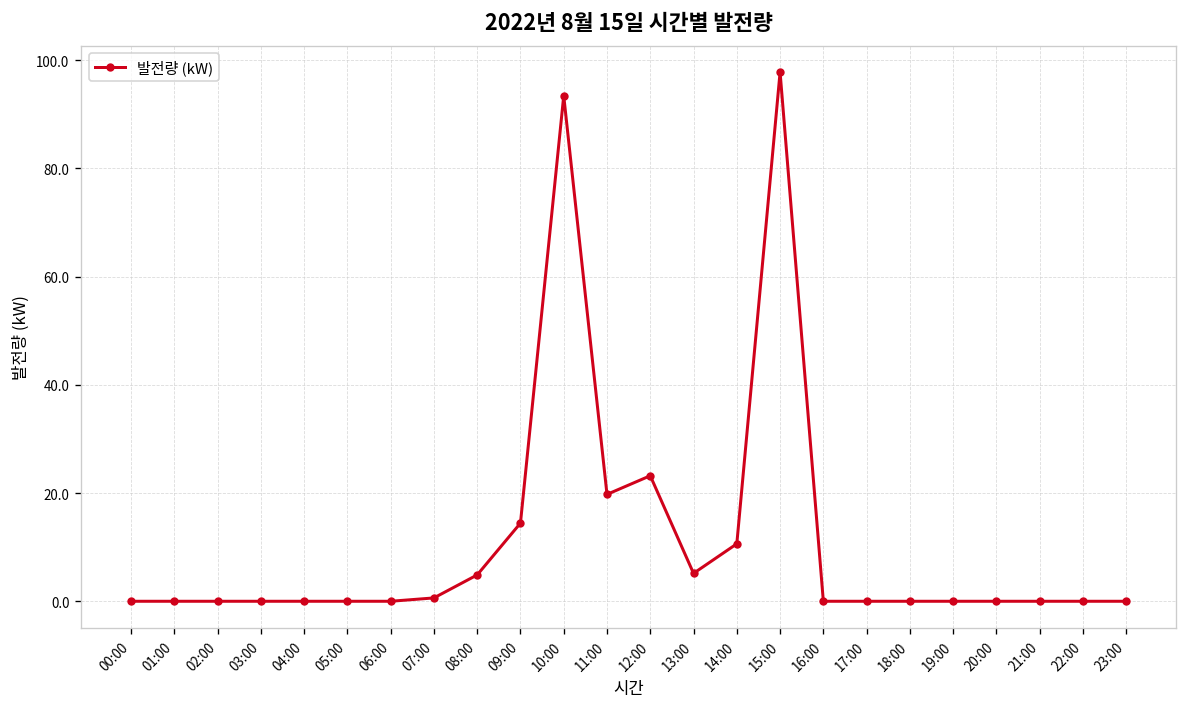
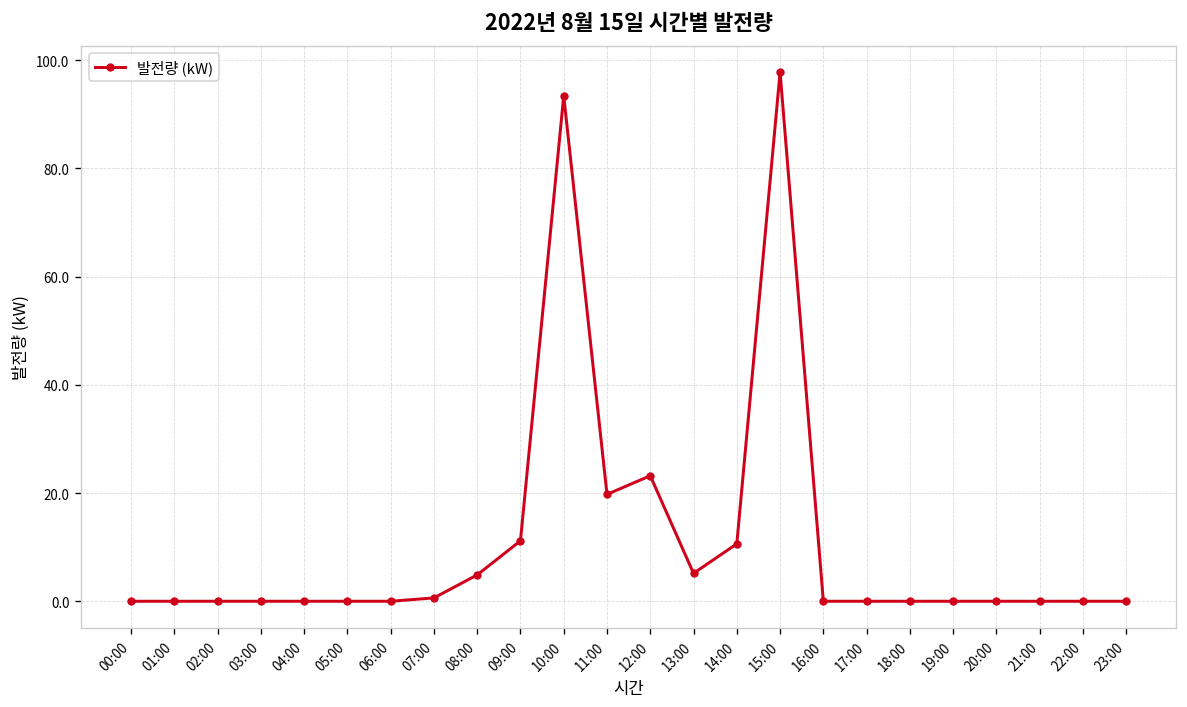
09:00: 14 -> 11
